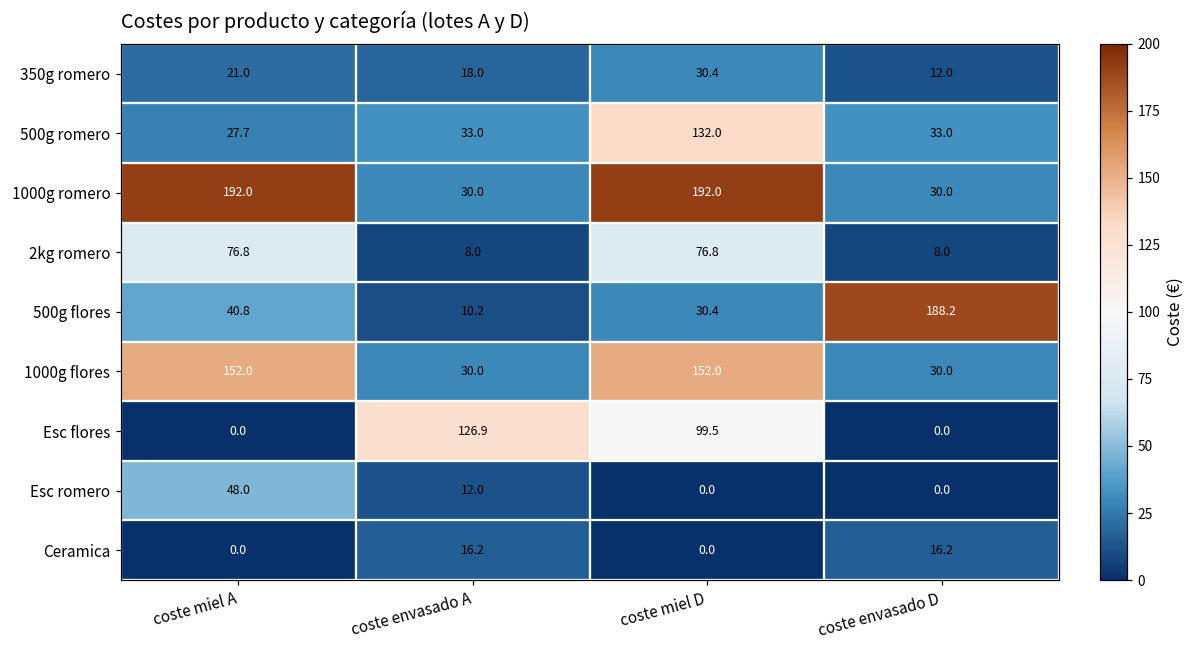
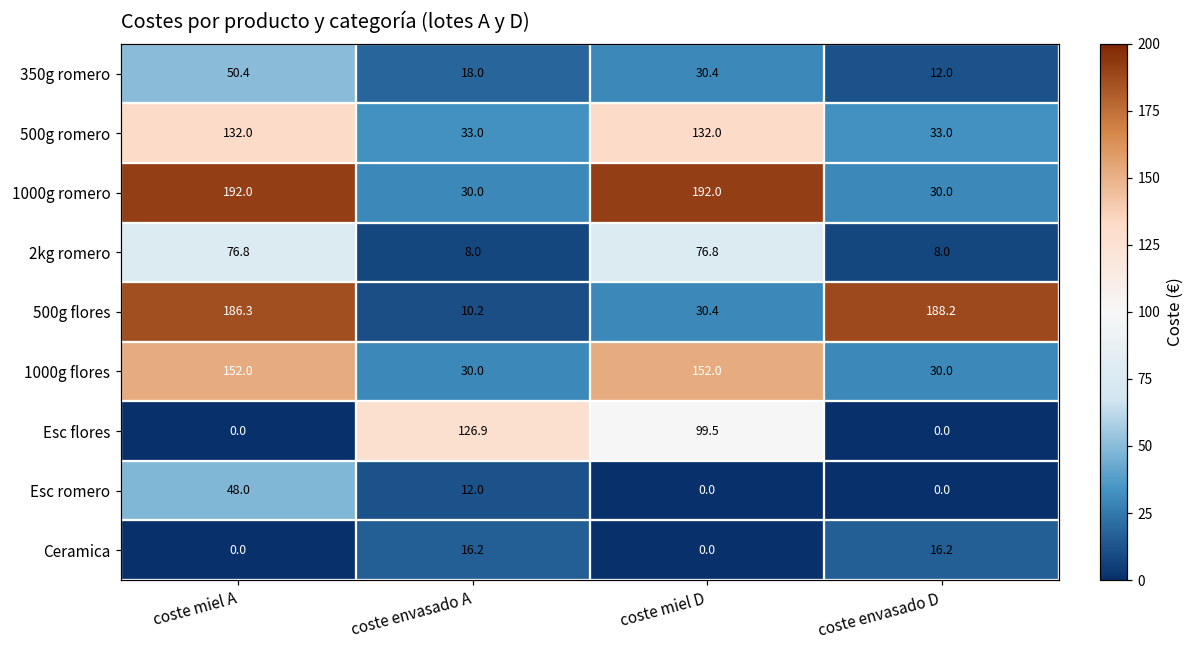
350g romero, coste miel A: 21.0 -> 50.4
500g romero, coste miel A: 27.7 -> 132.0
500g flores, coste miel A: 40.8 -> 186.3
